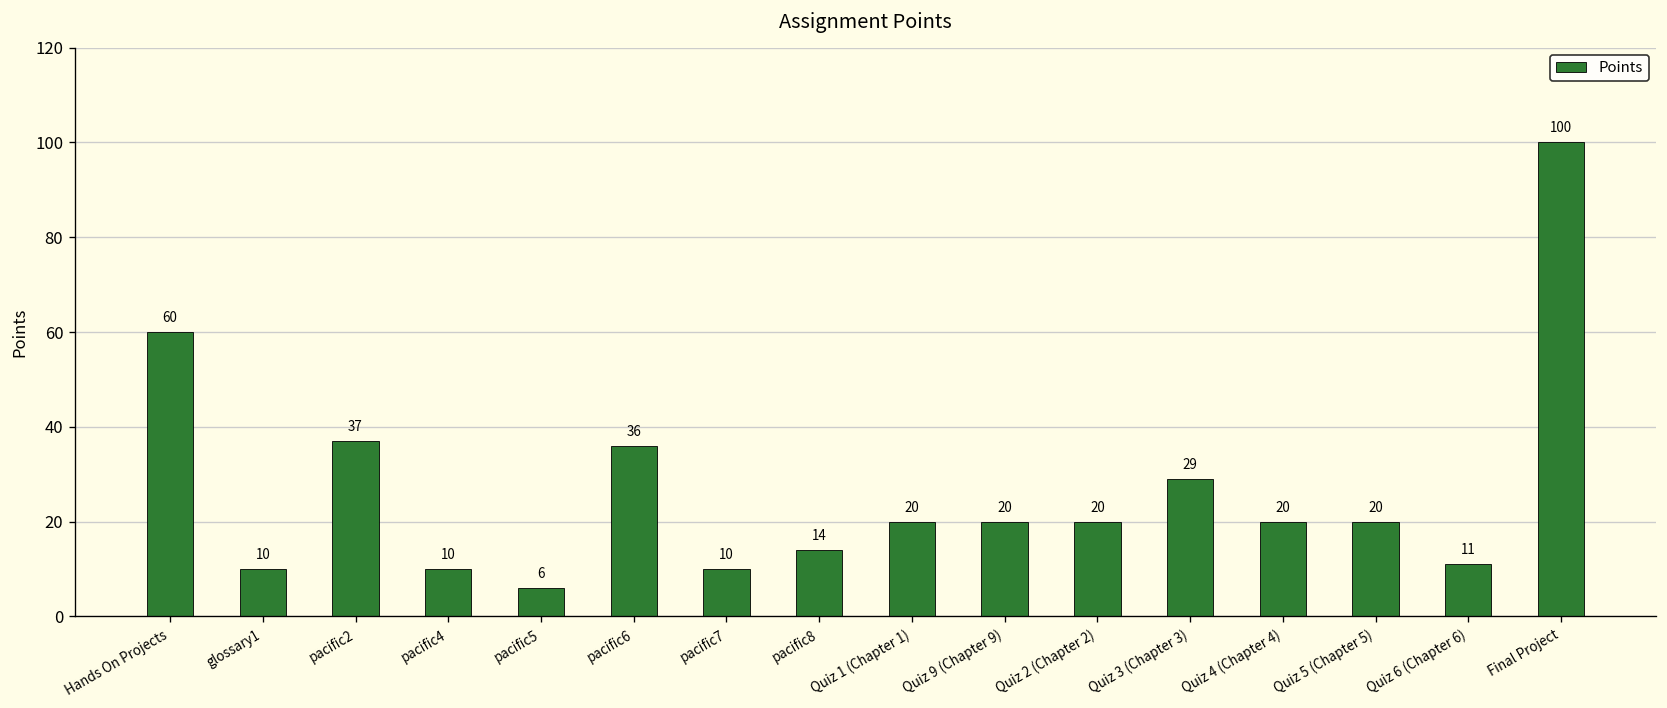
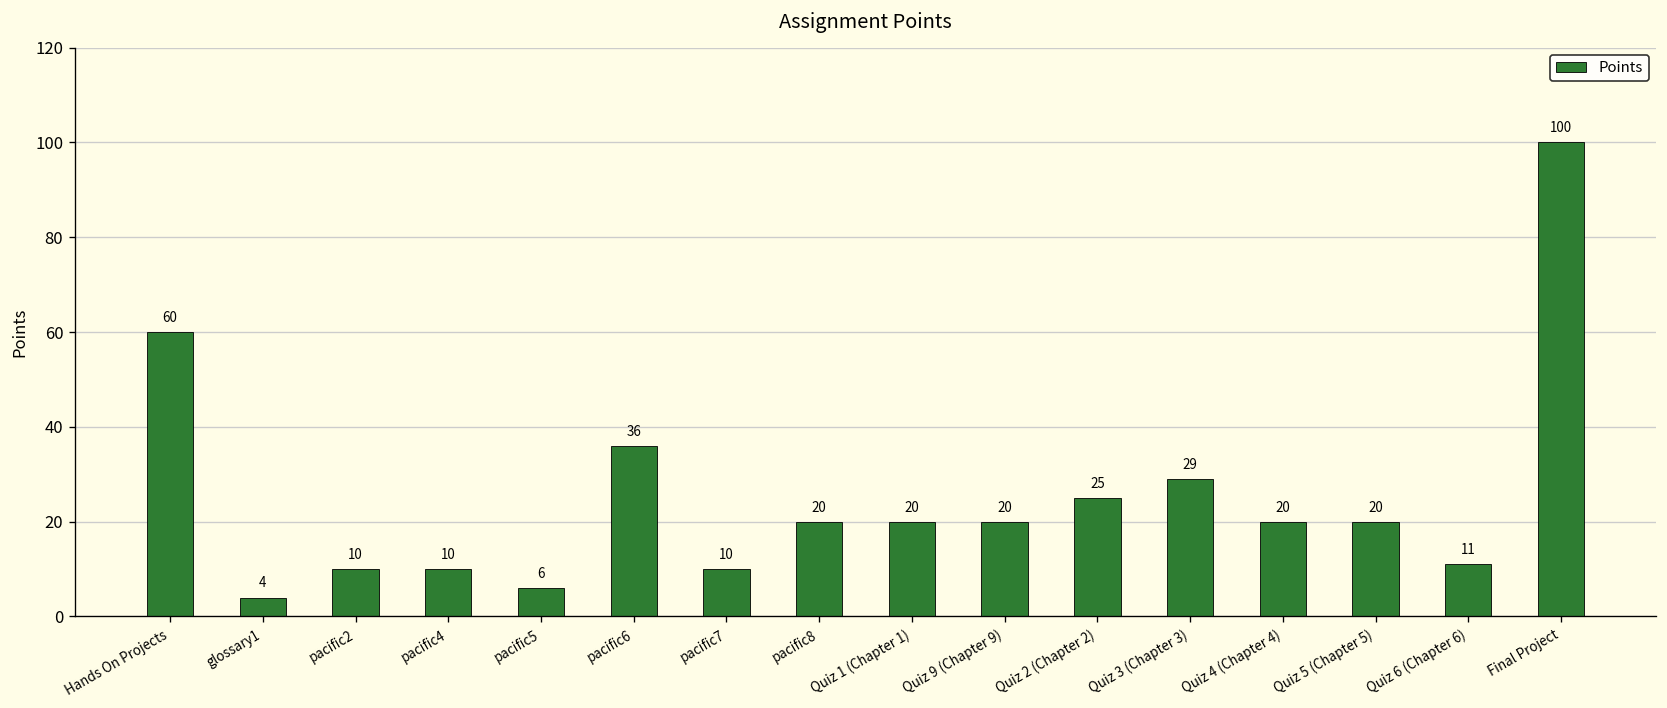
glossary1: 10 -> 4
pacific2: 37 -> 10
pacific8: 14 -> 20
Quiz 2 (Chapter 2): 20 -> 25
